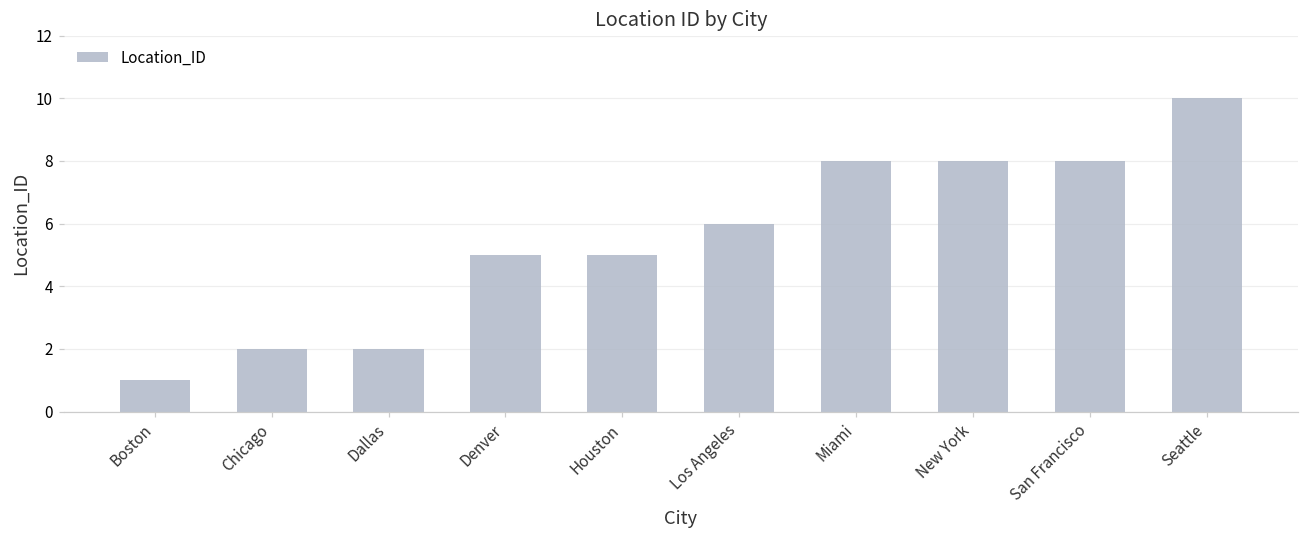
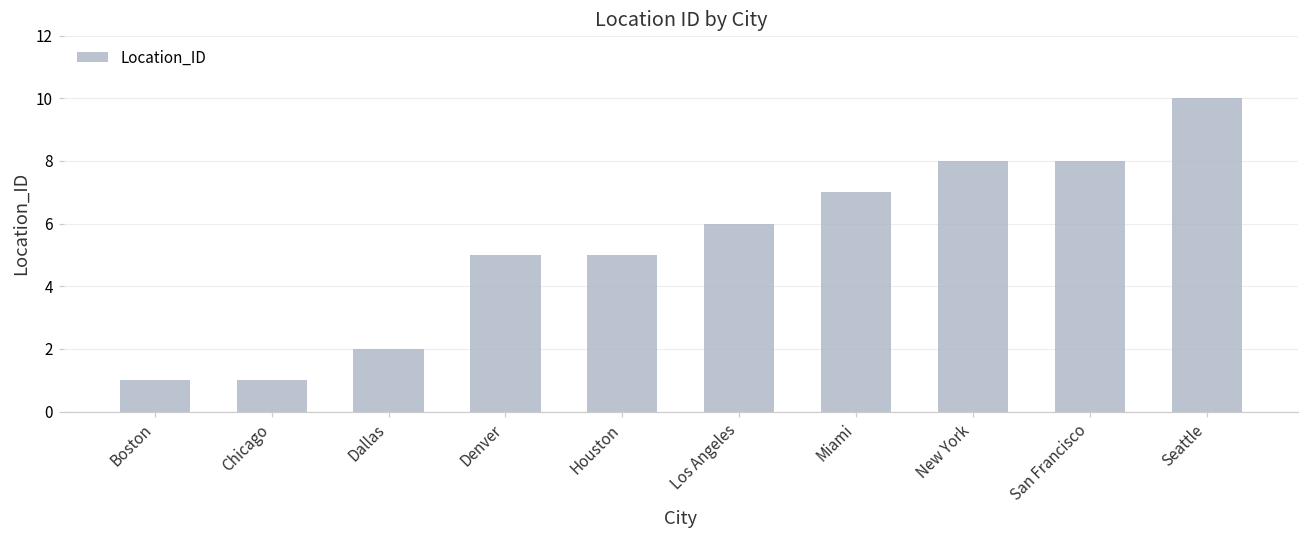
Chicago: 2 -> 1
Miami: 8 -> 7
